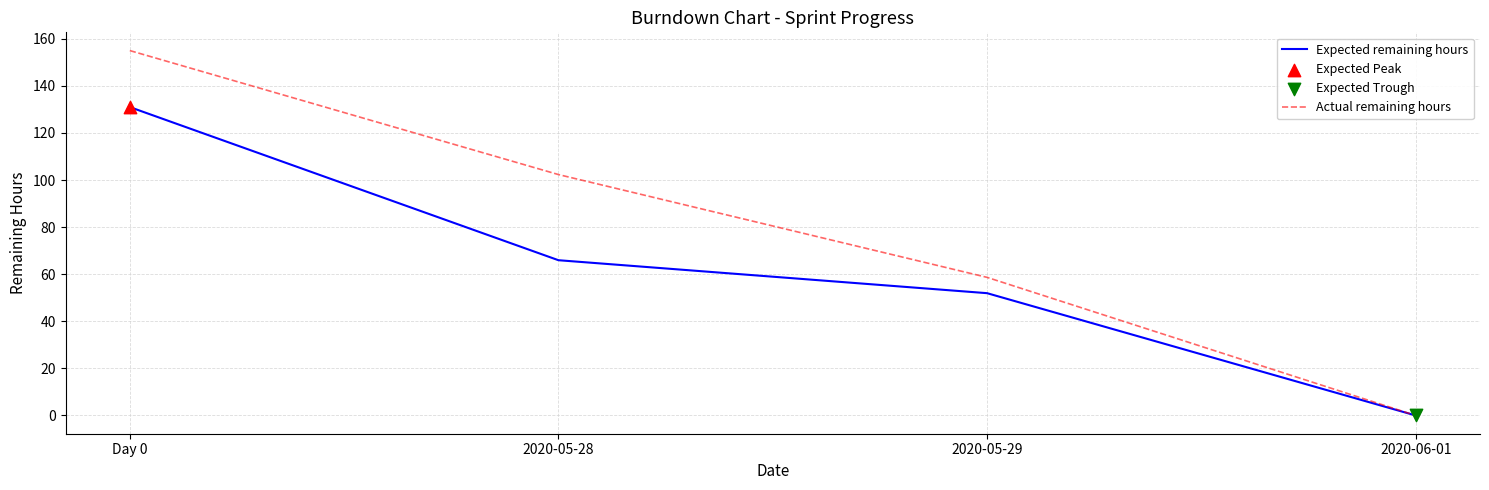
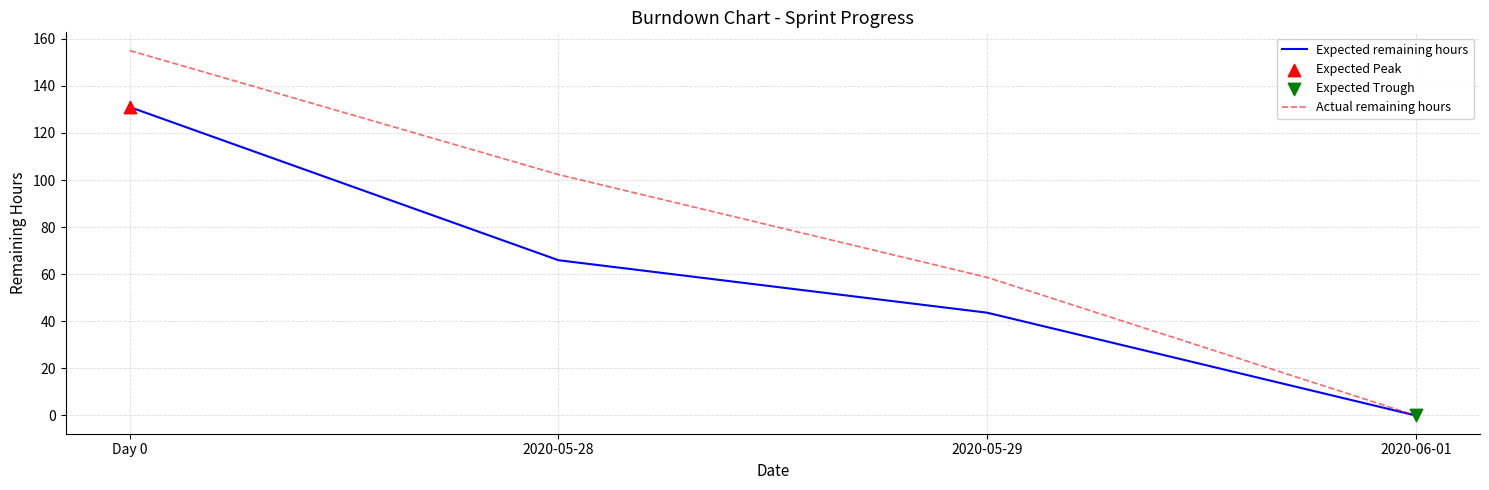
Expected remaining hours, 2020-05-29: 52 -> 44
